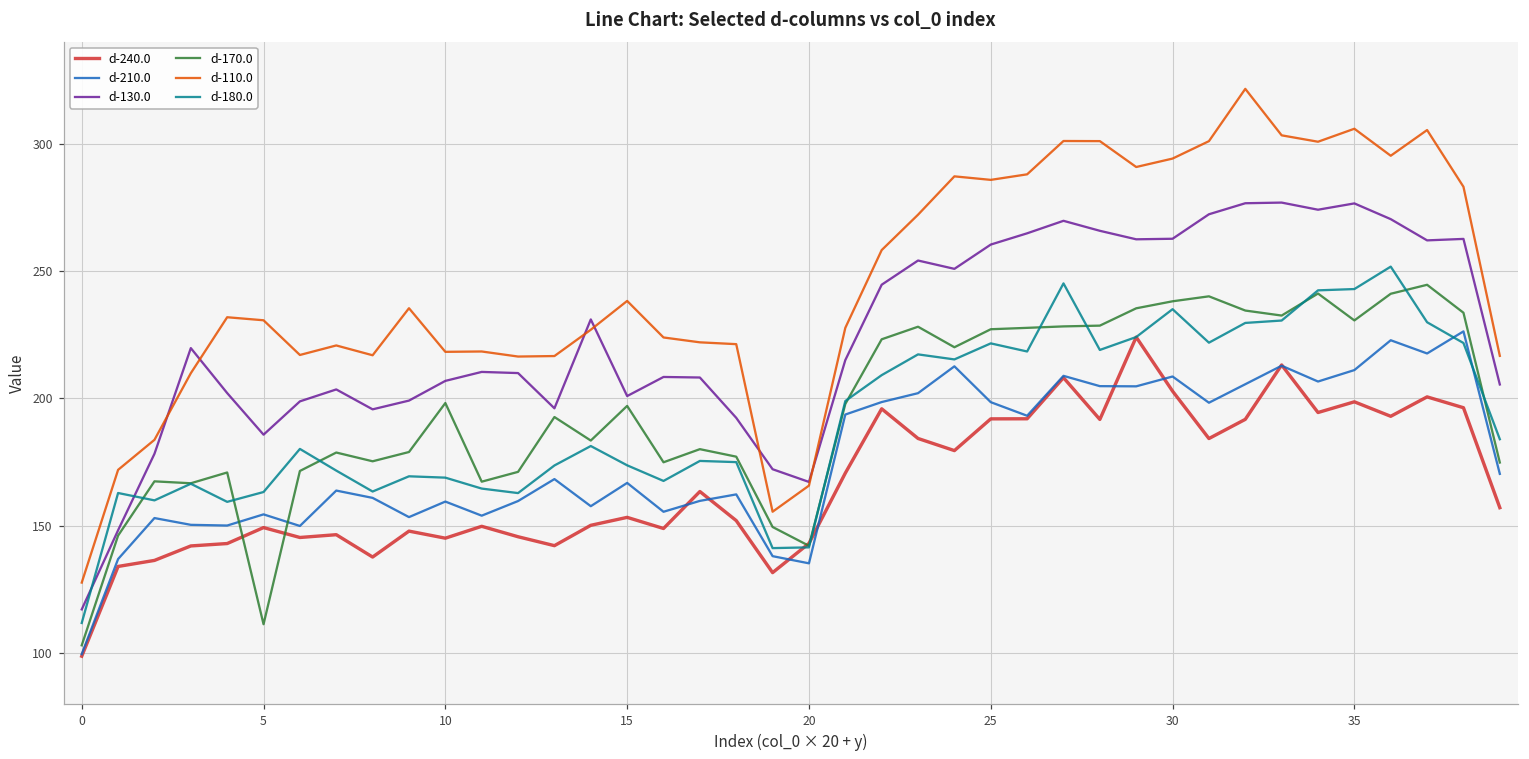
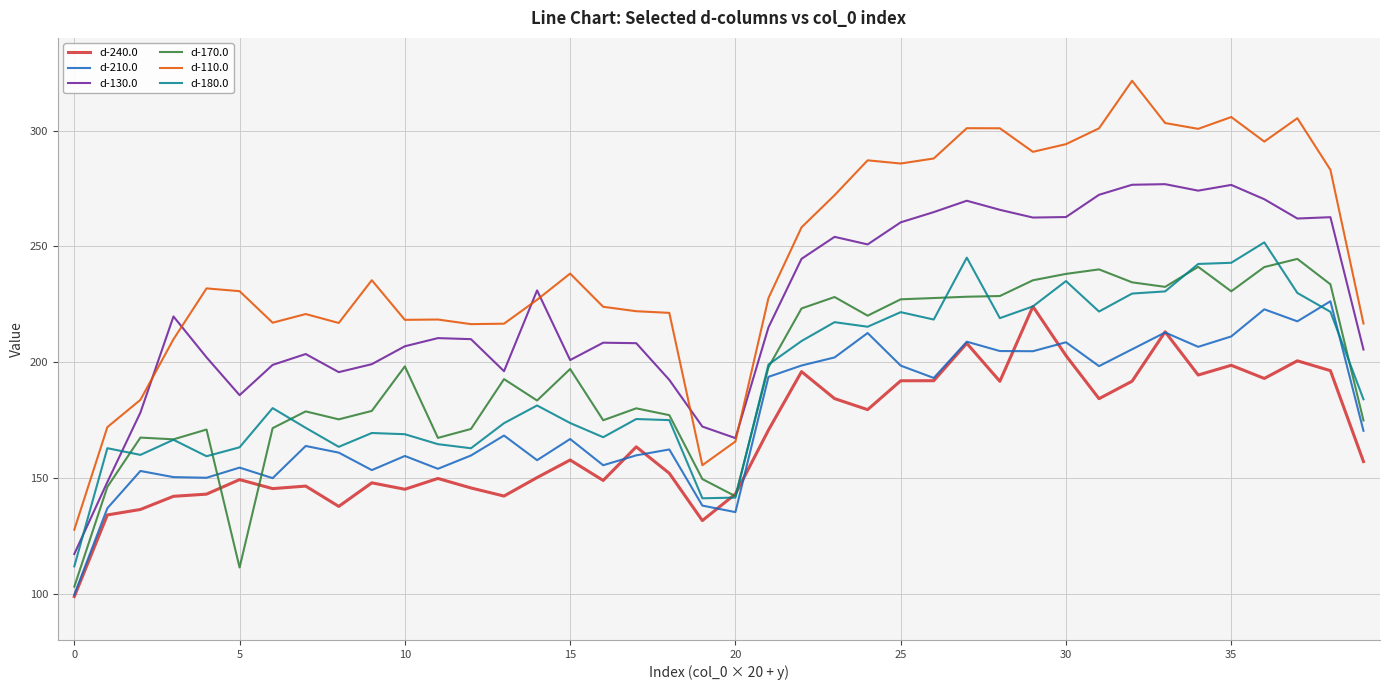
d-240.0, 15: 153 -> 158
